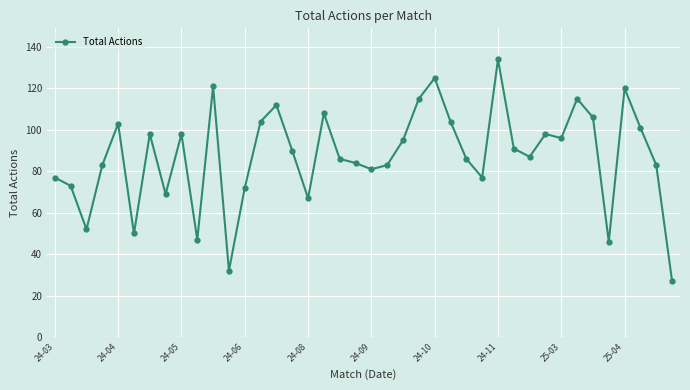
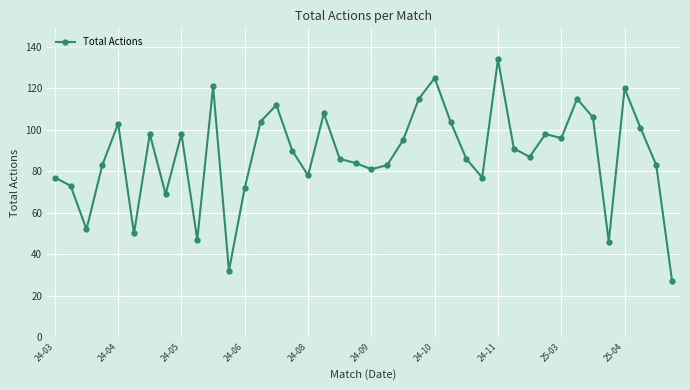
24-08: 67 -> 78
